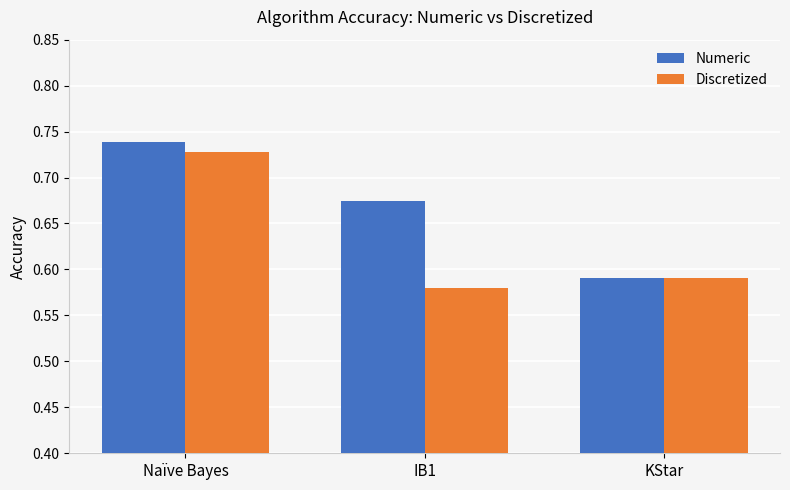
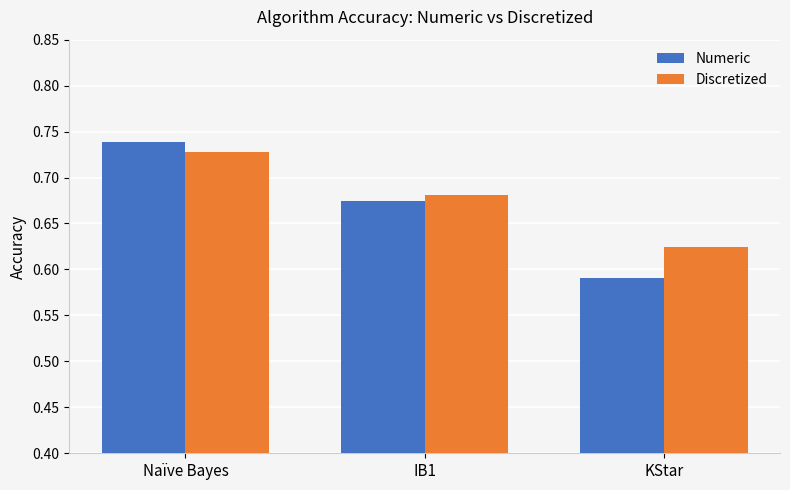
Discretized, IB1: 0.58 -> 0.68
Discretized, KStar: 0.59 -> 0.62
